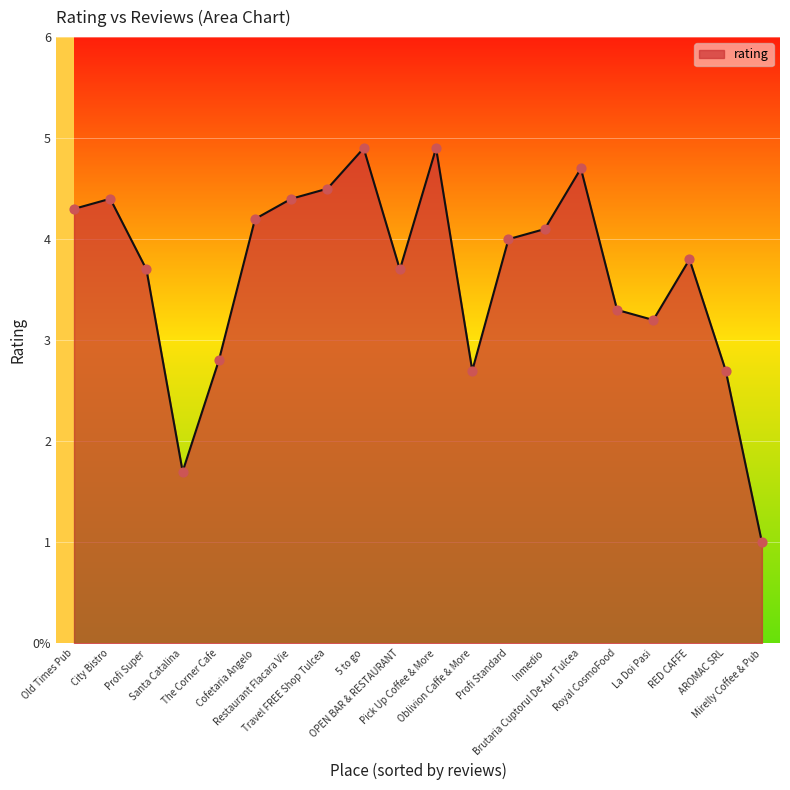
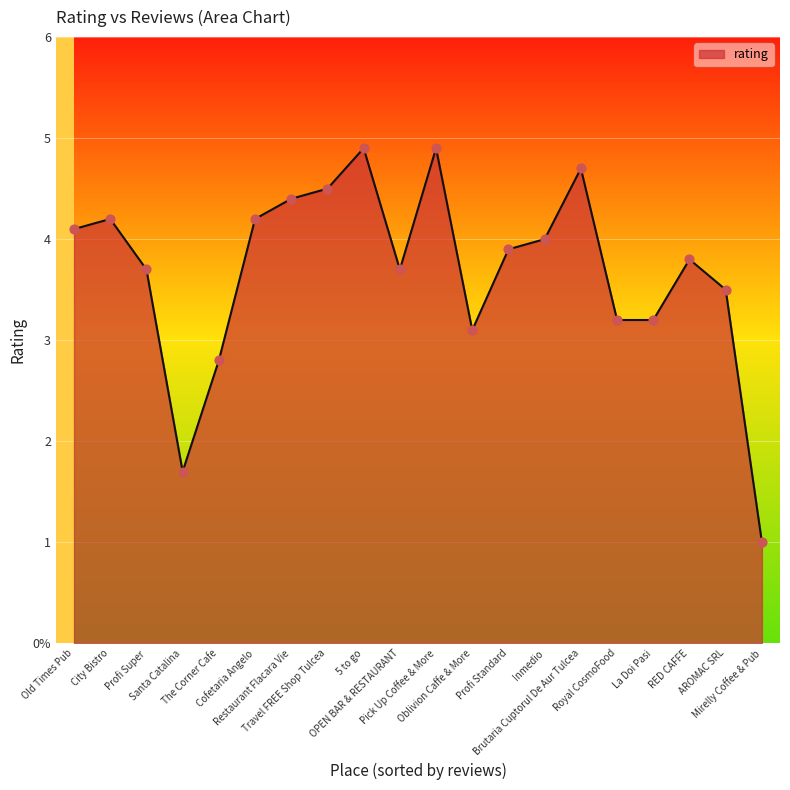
Old Times Pub: 4.3 -> 4.1
City Bistro: 4.4 -> 4.2
Oblivion Caffe & More: 2.7 -> 3.1
Profi Standard: 4.0 -> 3.9
Inmedio: 4.1 -> 4.0
Royal CosmoFood: 3.3 -> 3.2
AROMAC SRL: 2.7 -> 3.5
